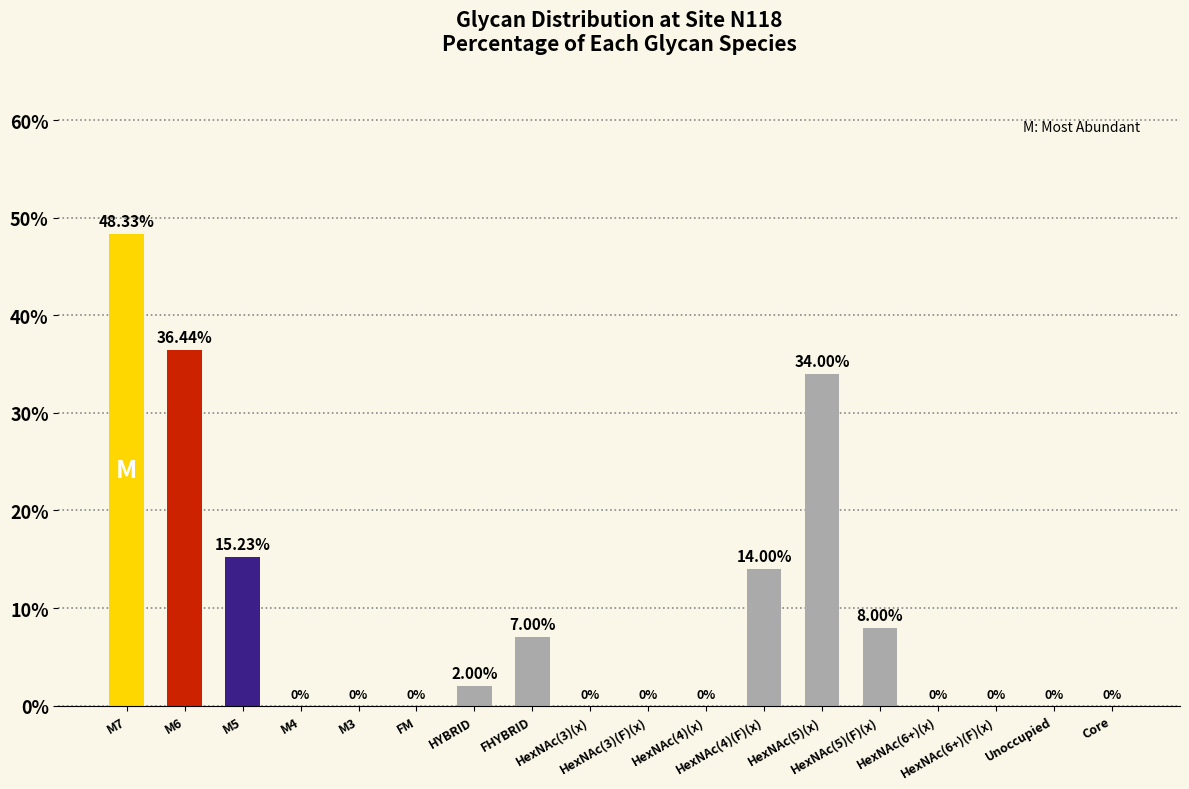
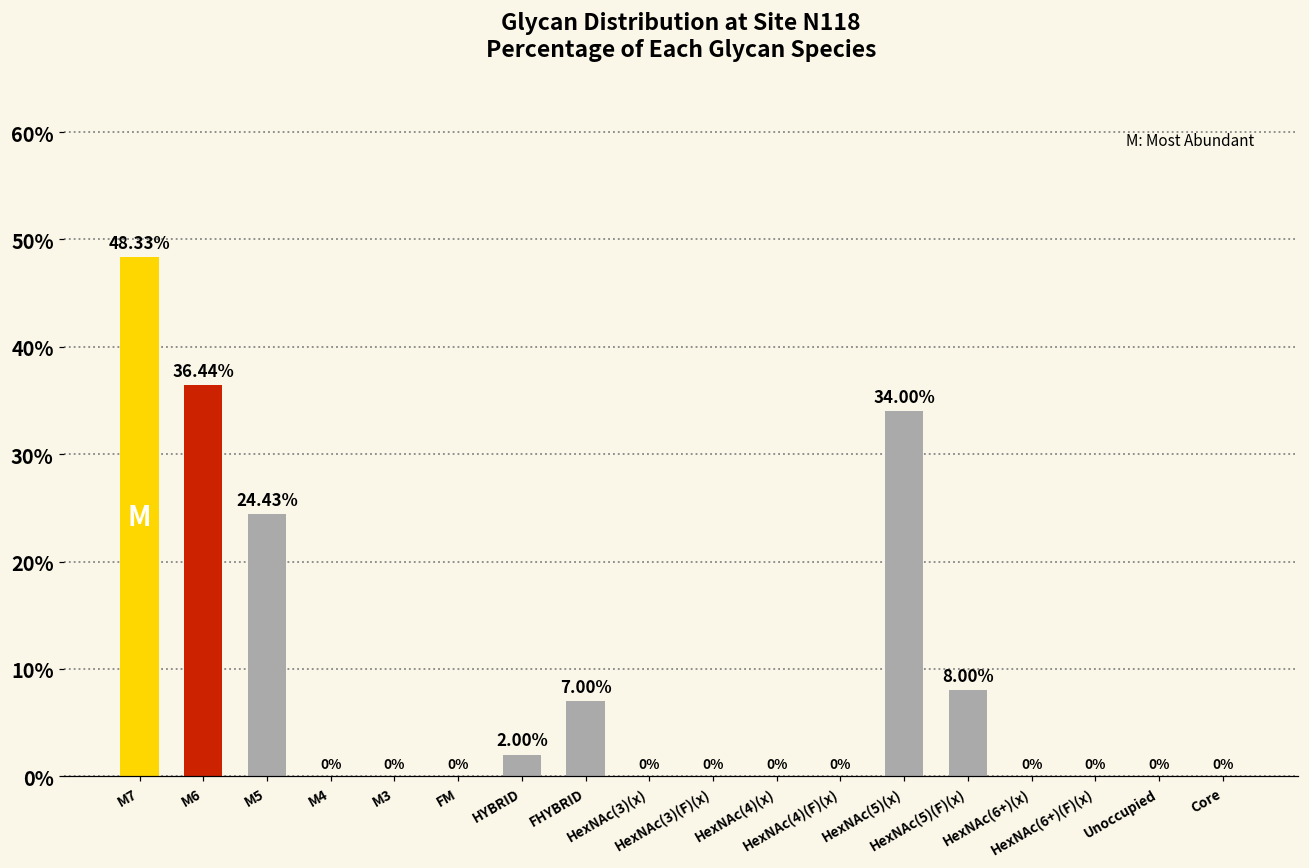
M5: 15.23% -> 24.43%
HexNAc(4)(F)(x): 14.00% -> 0%
